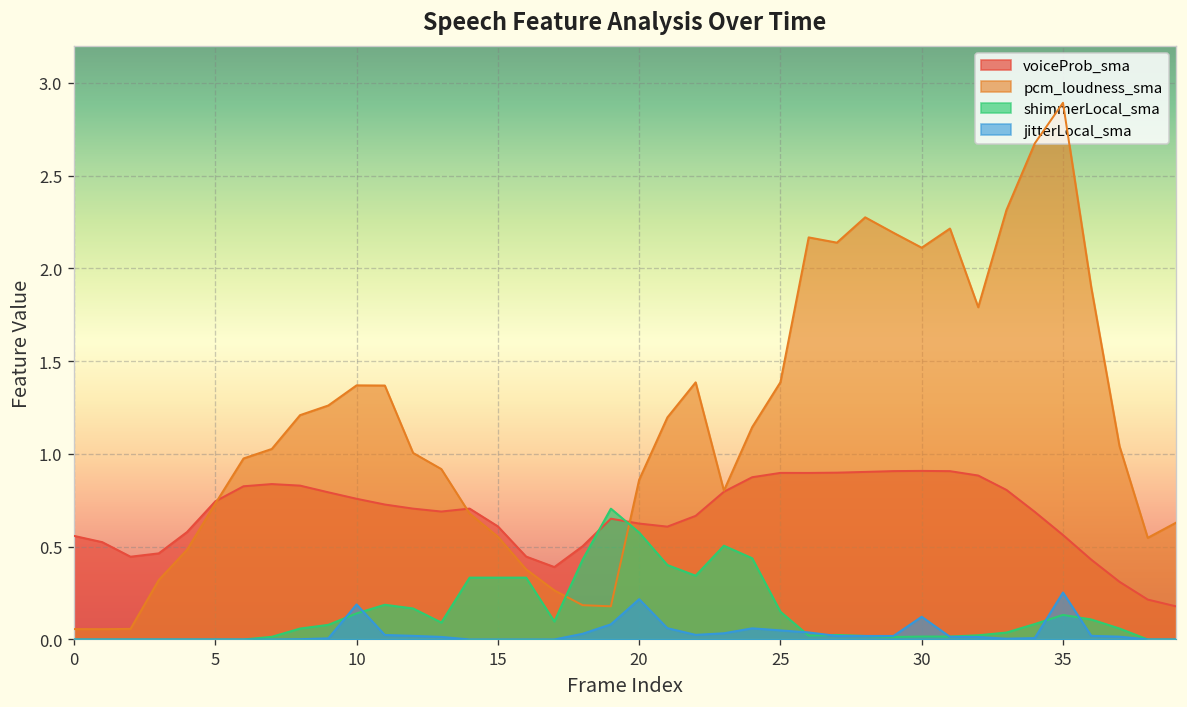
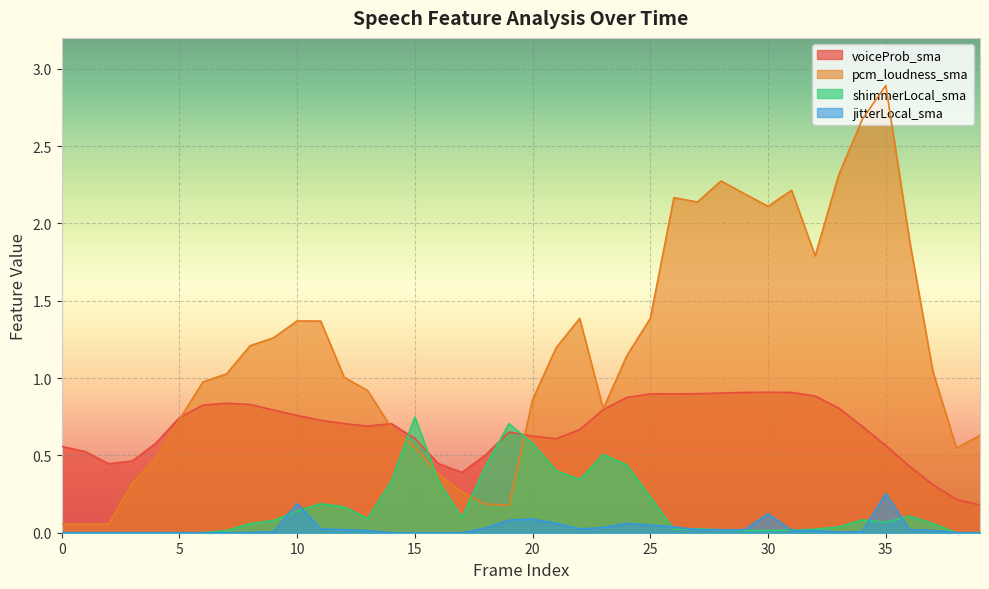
shimmerLocal_sma, 15: 0.33 -> 0.75
jitterLocal_sma, 20: 0.22 -> 0.09
shimmerLocal_sma, 25: 0.15 -> 0.23
shimmerLocal_sma, 35: 0.13 -> 0.07
